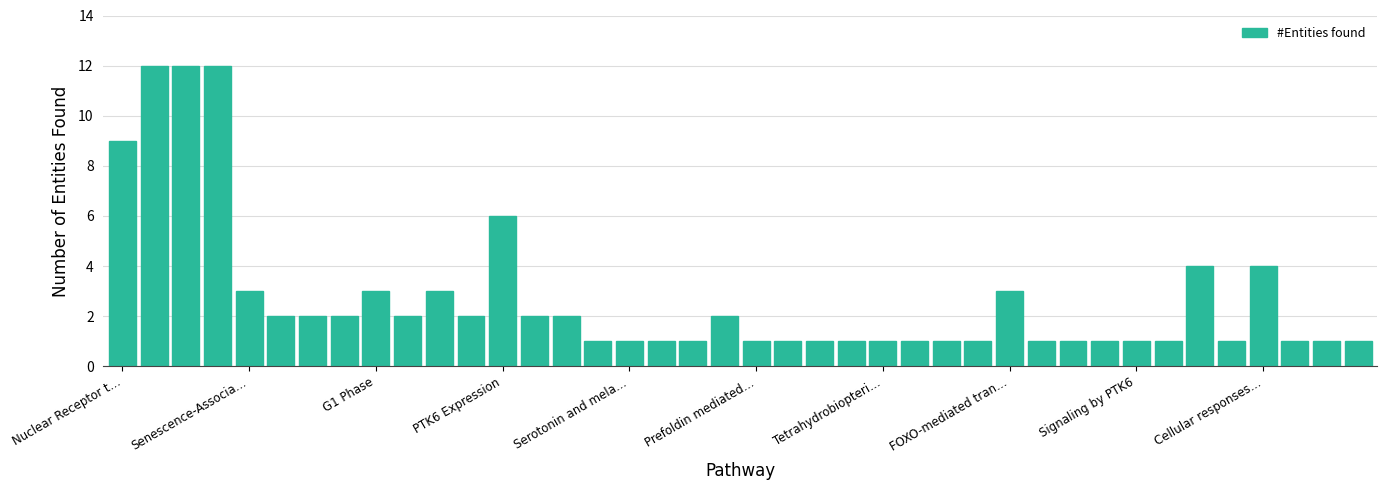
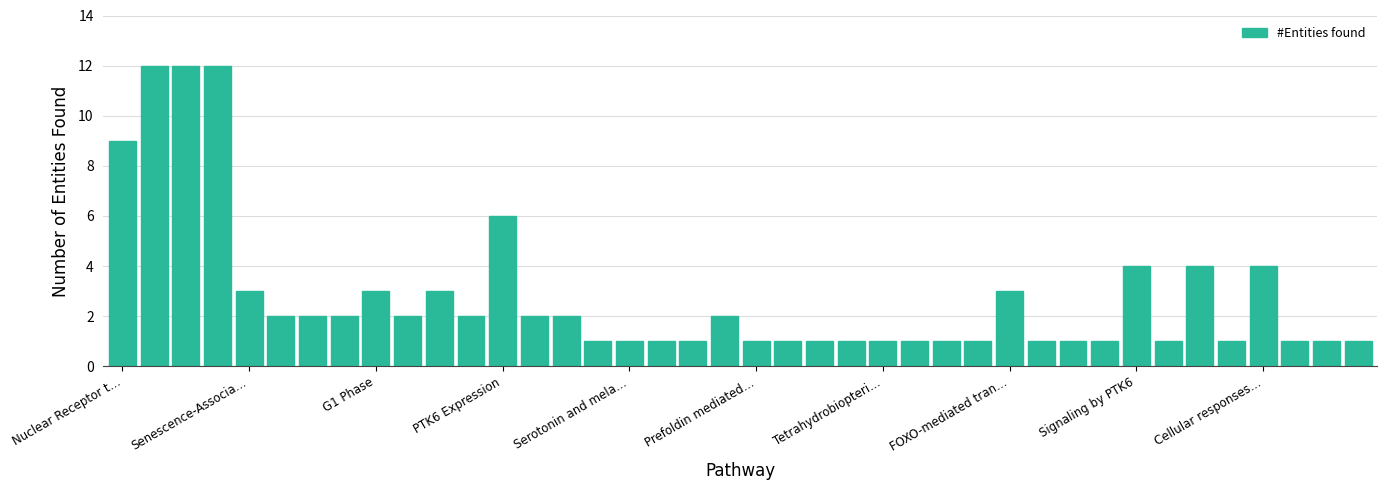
Signaling by PTK6: 1 -> 4
